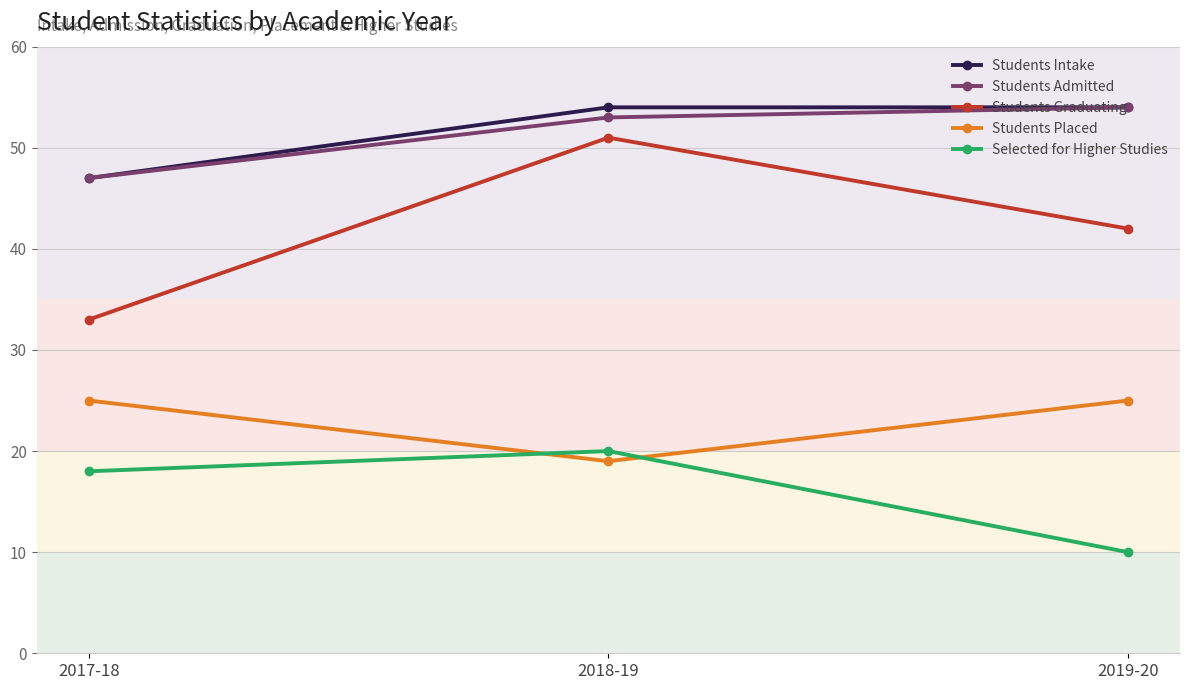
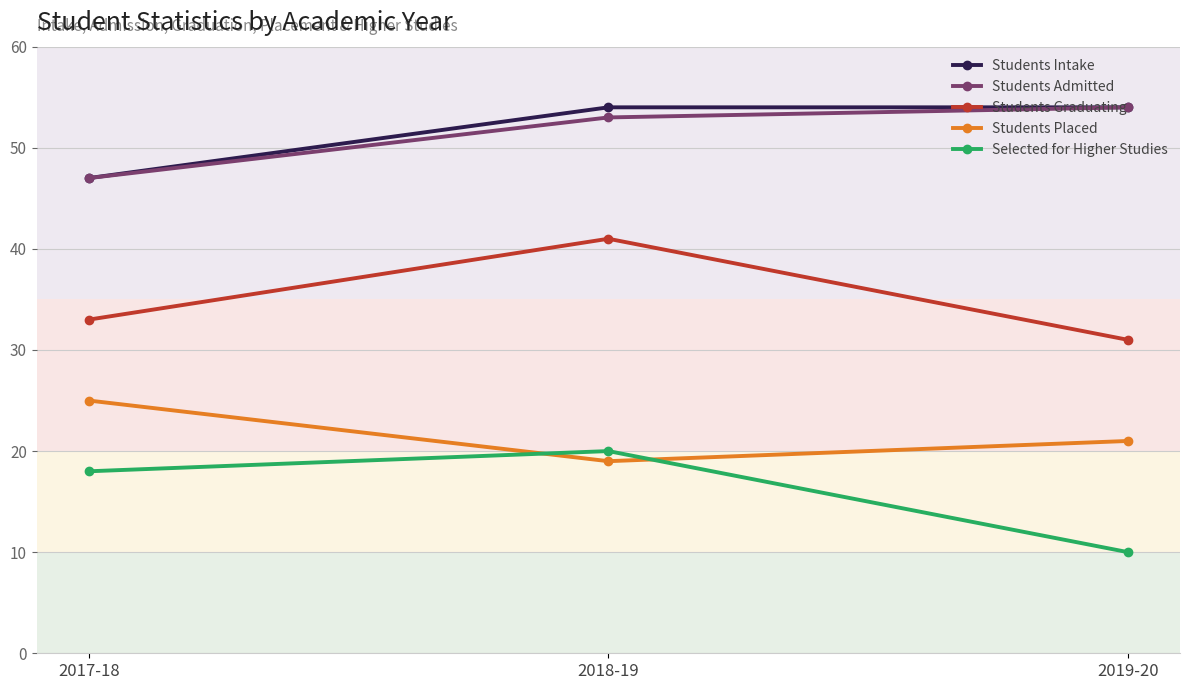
Students Graduating, 2018-19: 51 -> 41
Students Graduating, 2019-20: 42 -> 31
Students Placed, 2019-20: 25 -> 21
